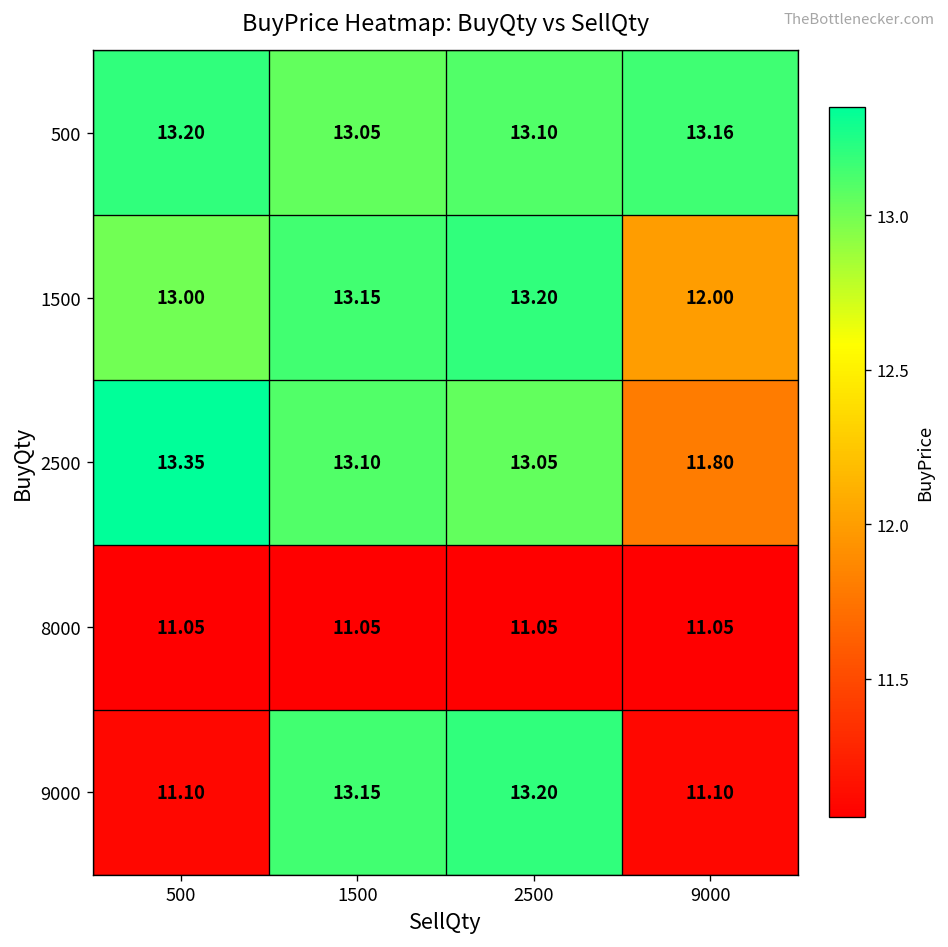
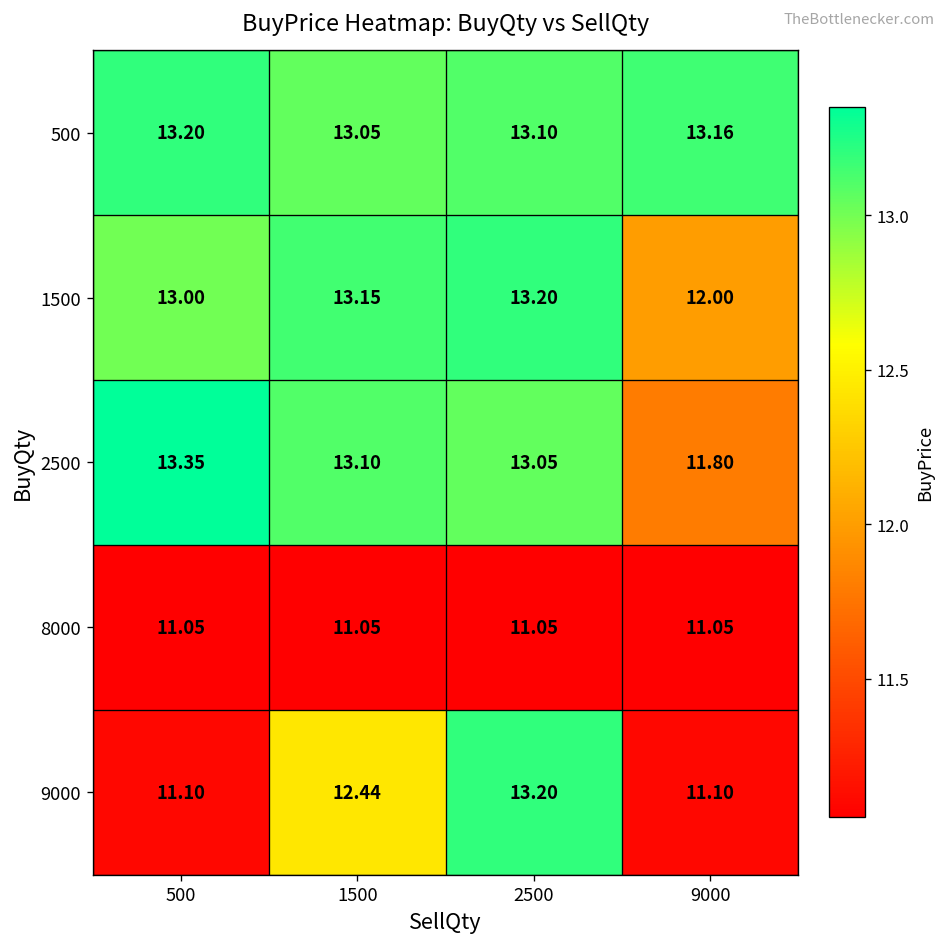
9000, 1500: 13.15 -> 12.44
